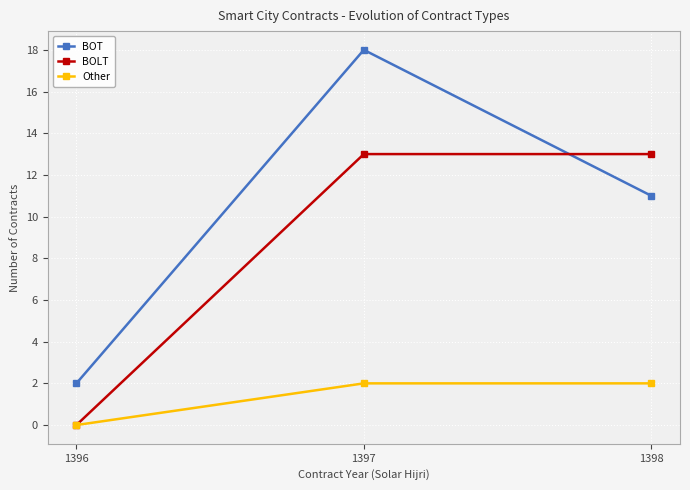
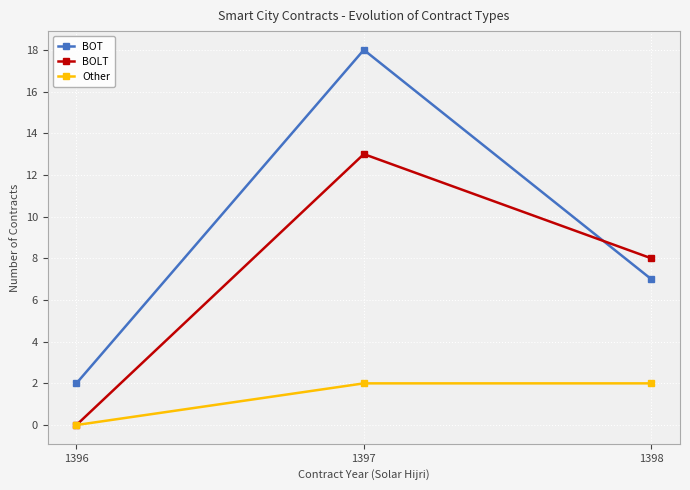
BOT, 1398: 11 -> 7
BOLT, 1398: 13 -> 8
